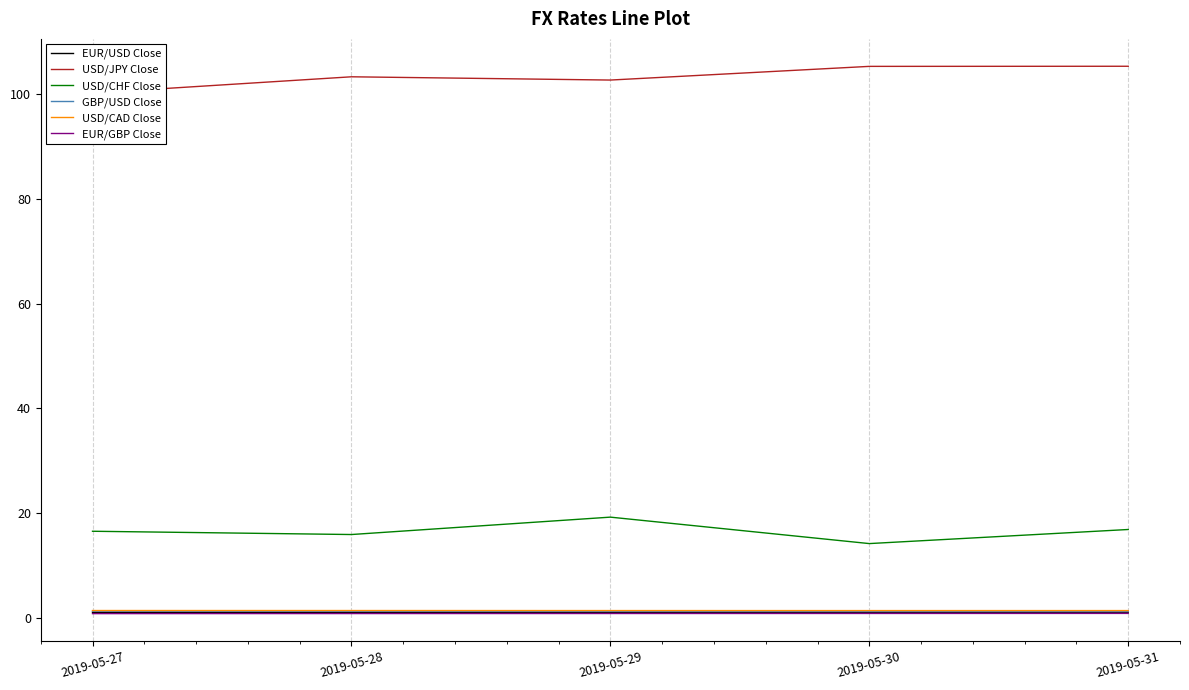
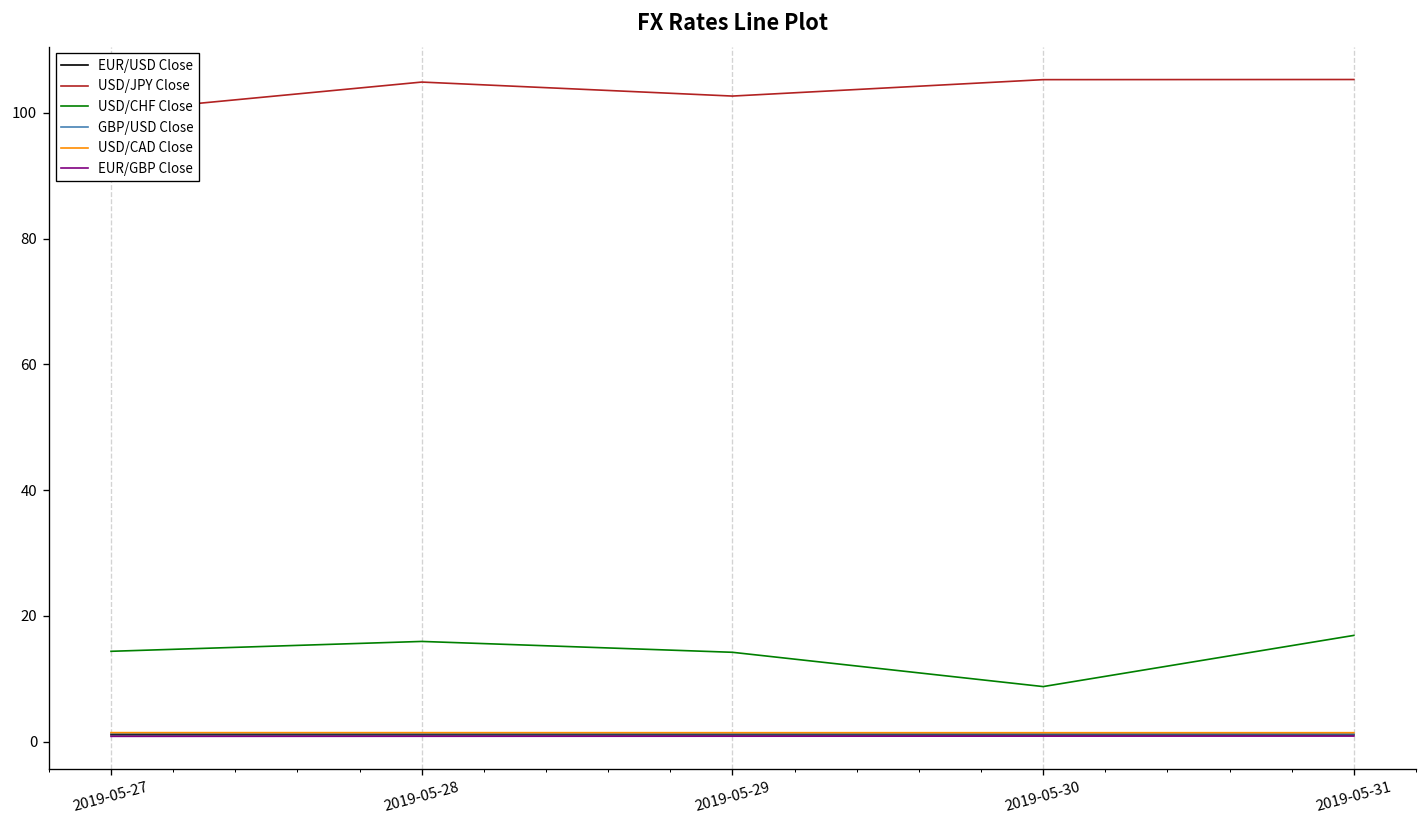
USD/CHF Close, 2019-05-27: 17 -> 14
USD/JPY Close, 2019-05-28: 103 -> 105
USD/CHF Close, 2019-05-29: 19 -> 14
USD/CHF Close, 2019-05-30: 14 -> 9
